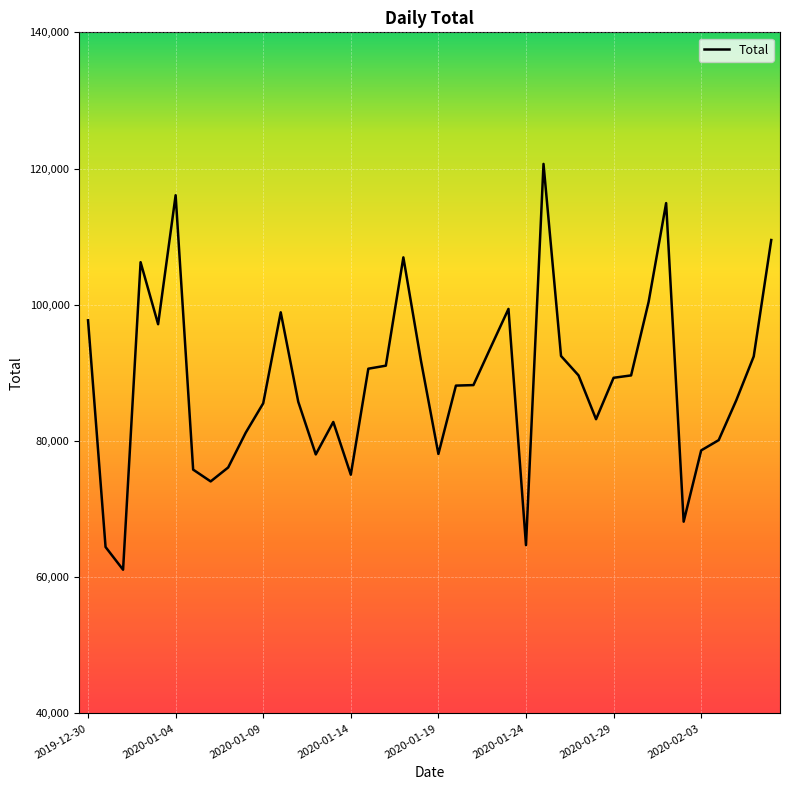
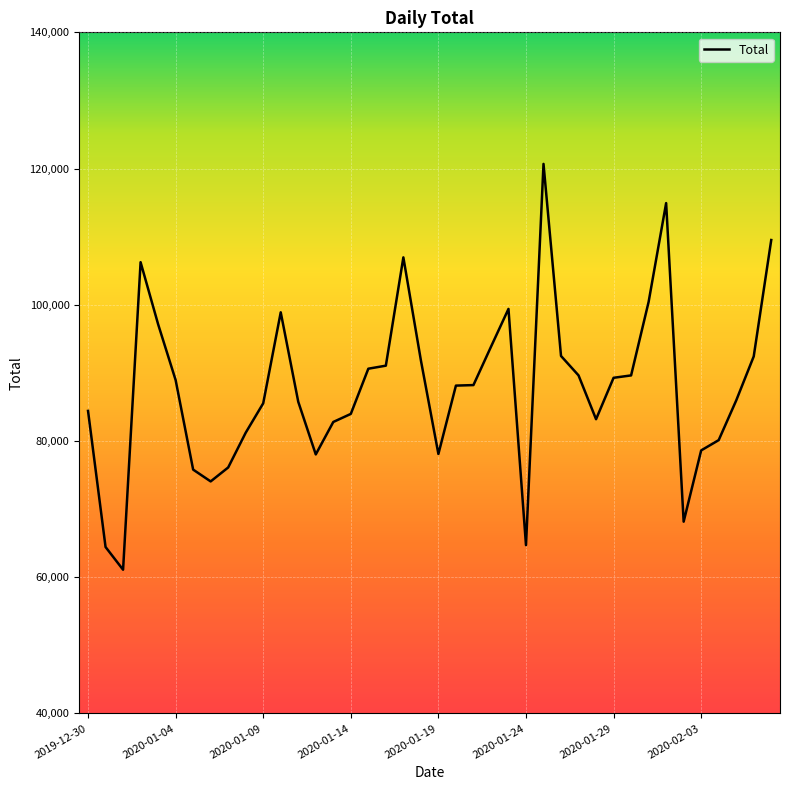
2019-12-30: 98,000 -> 84,000
2020-01-04: 116,000 -> 89,000
2020-01-14: 75,000 -> 84,000
